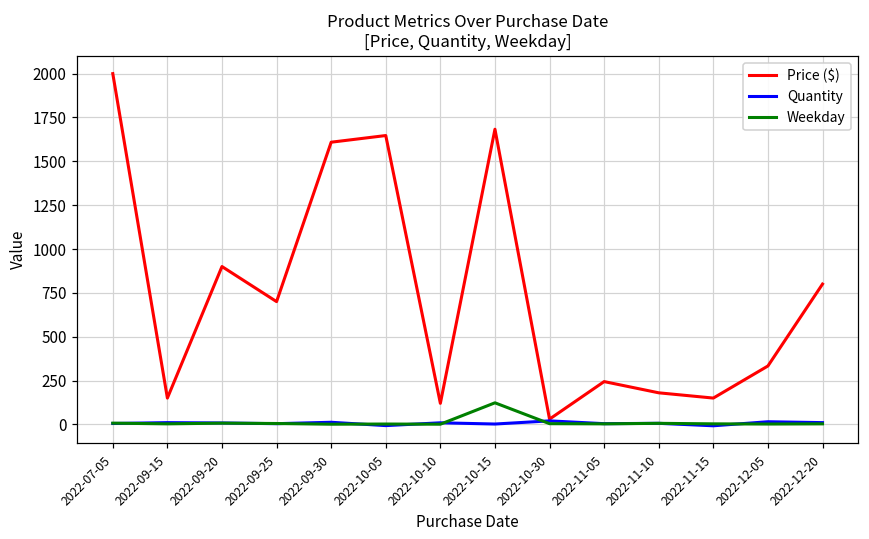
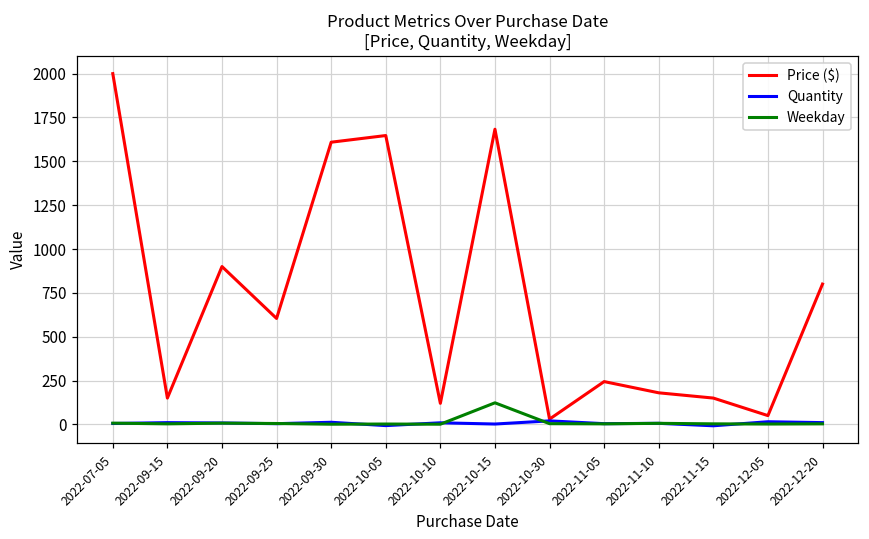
Price ($), 2022-09-25: 700 -> 600
Price ($), 2022-12-05: 330 -> 50
